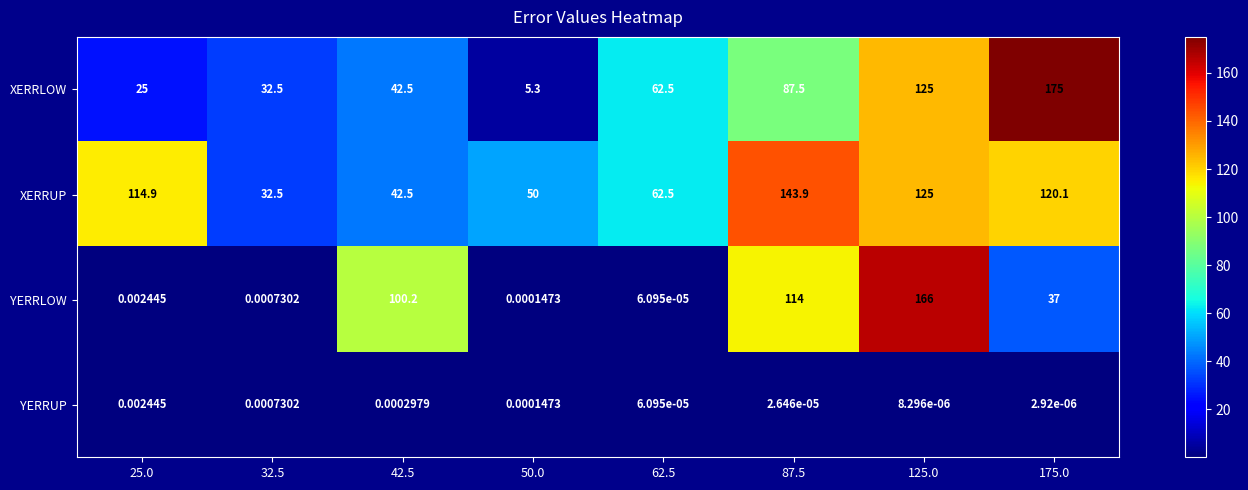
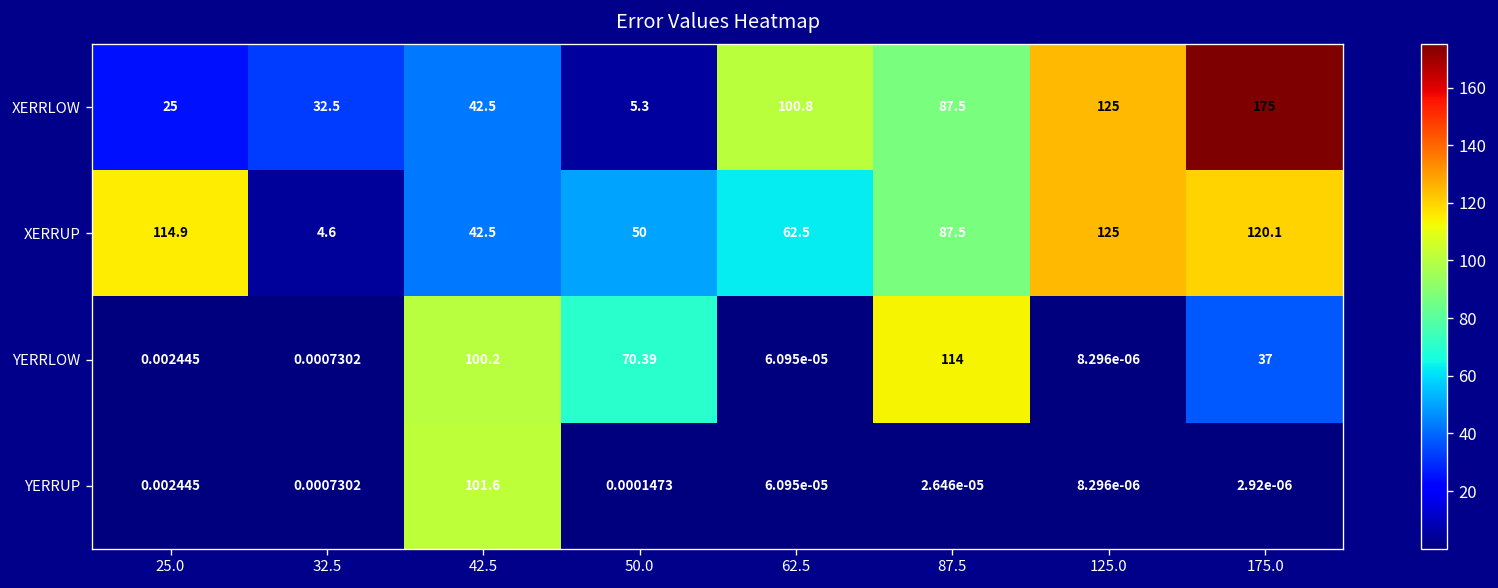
XERRLOW, 62.5: 62.5 -> 100.8
XERRUP, 32.5: 32.5 -> 4.6
XERRUP, 87.5: 143.9 -> 87.5
YERRLOW, 50.0: 0.0001473 -> 70.39
YERRLOW, 125.0: 166 -> 8.296e-06
YERRUP, 42.5: 0.0002979 -> 101.6
